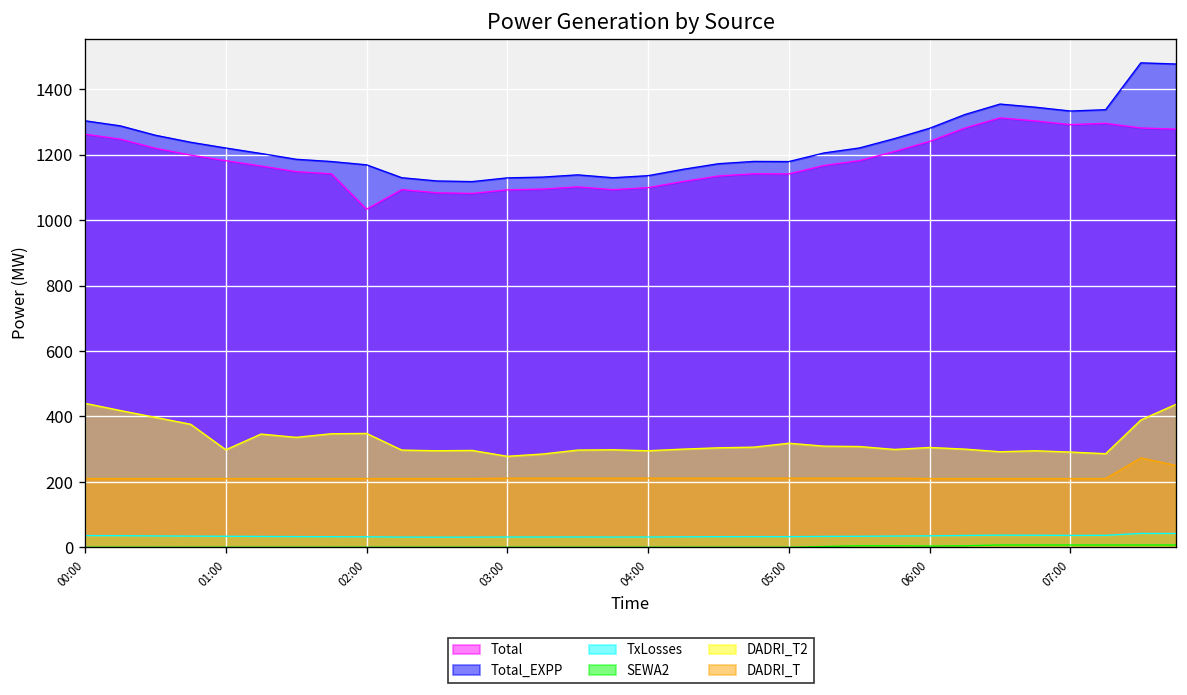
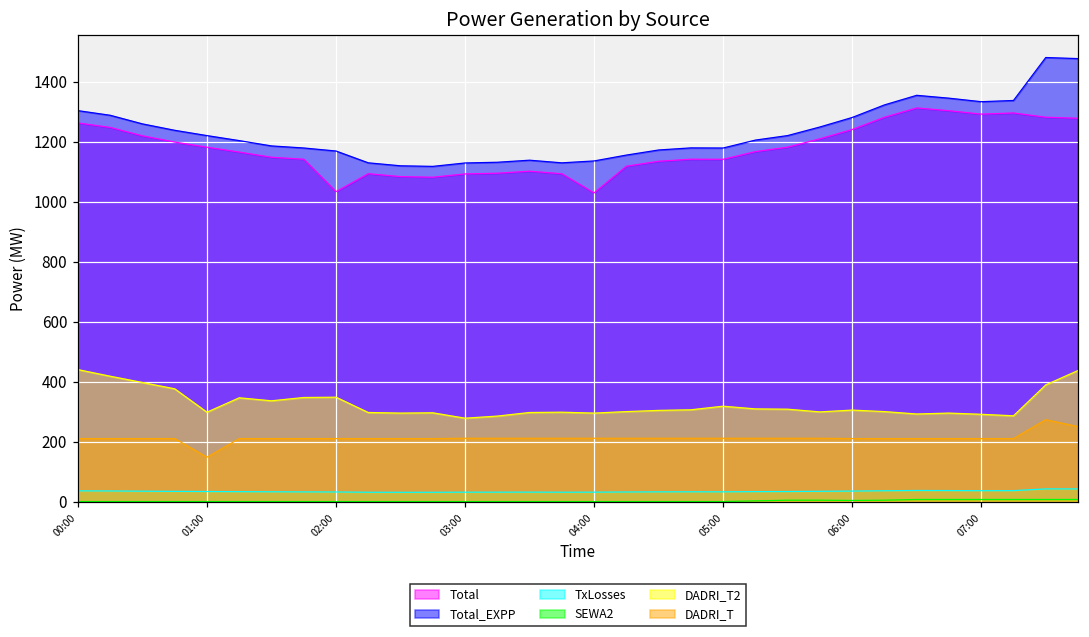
DADRI_T, 01:00: 210 -> 150
Total, 04:00: 1100 -> 1030
